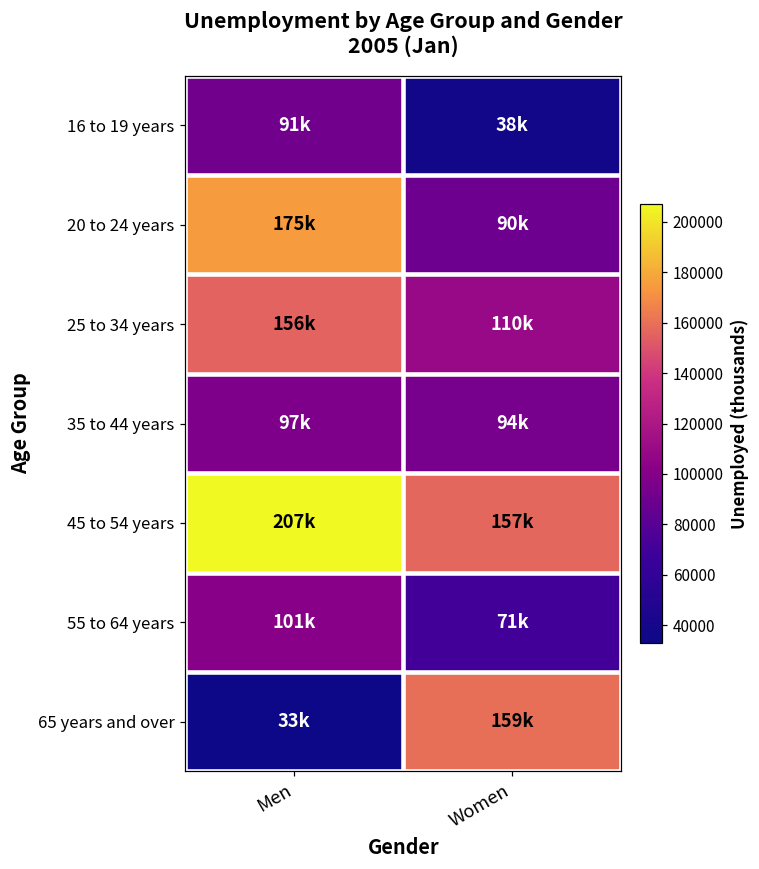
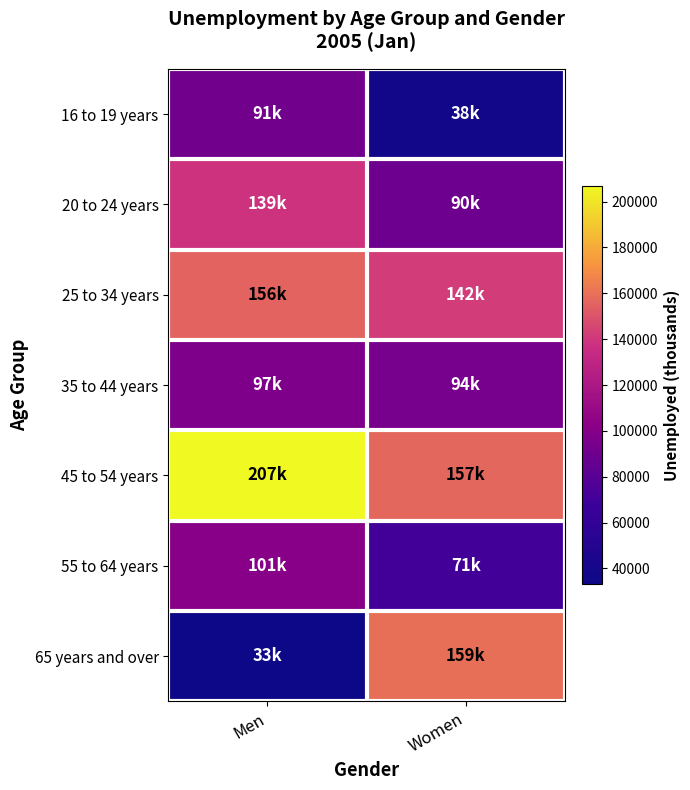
20 to 24 years, Men: 175k -> 139k
25 to 34 years, Women: 110k -> 142k
